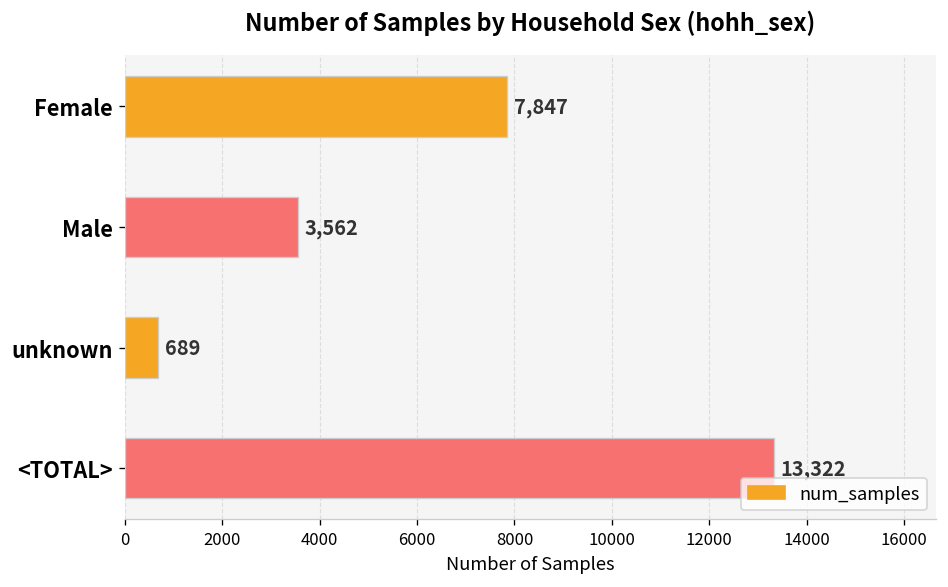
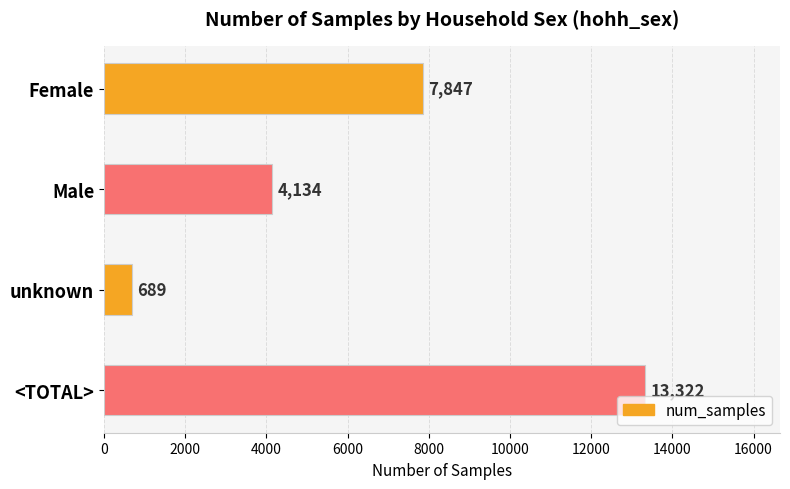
Male: 3,562 -> 4,134
